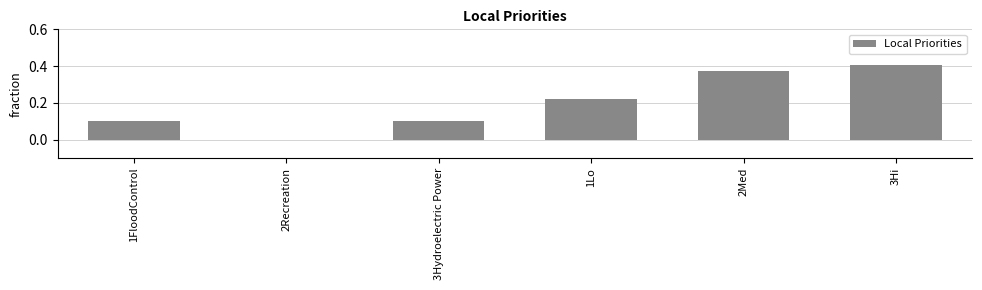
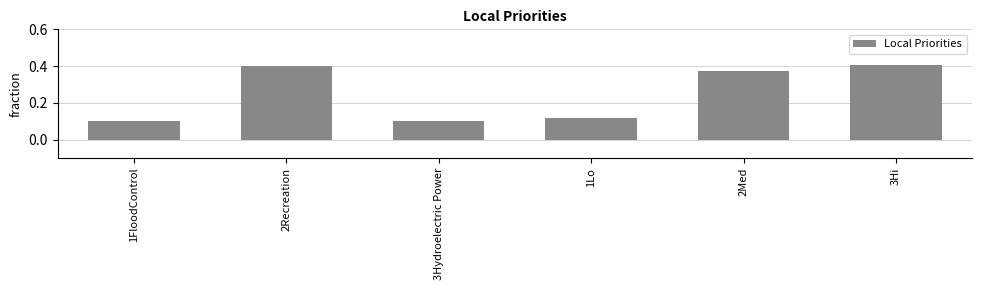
2Recreation: 0.0 -> 0.4
1Lo: 0.22 -> 0.12
